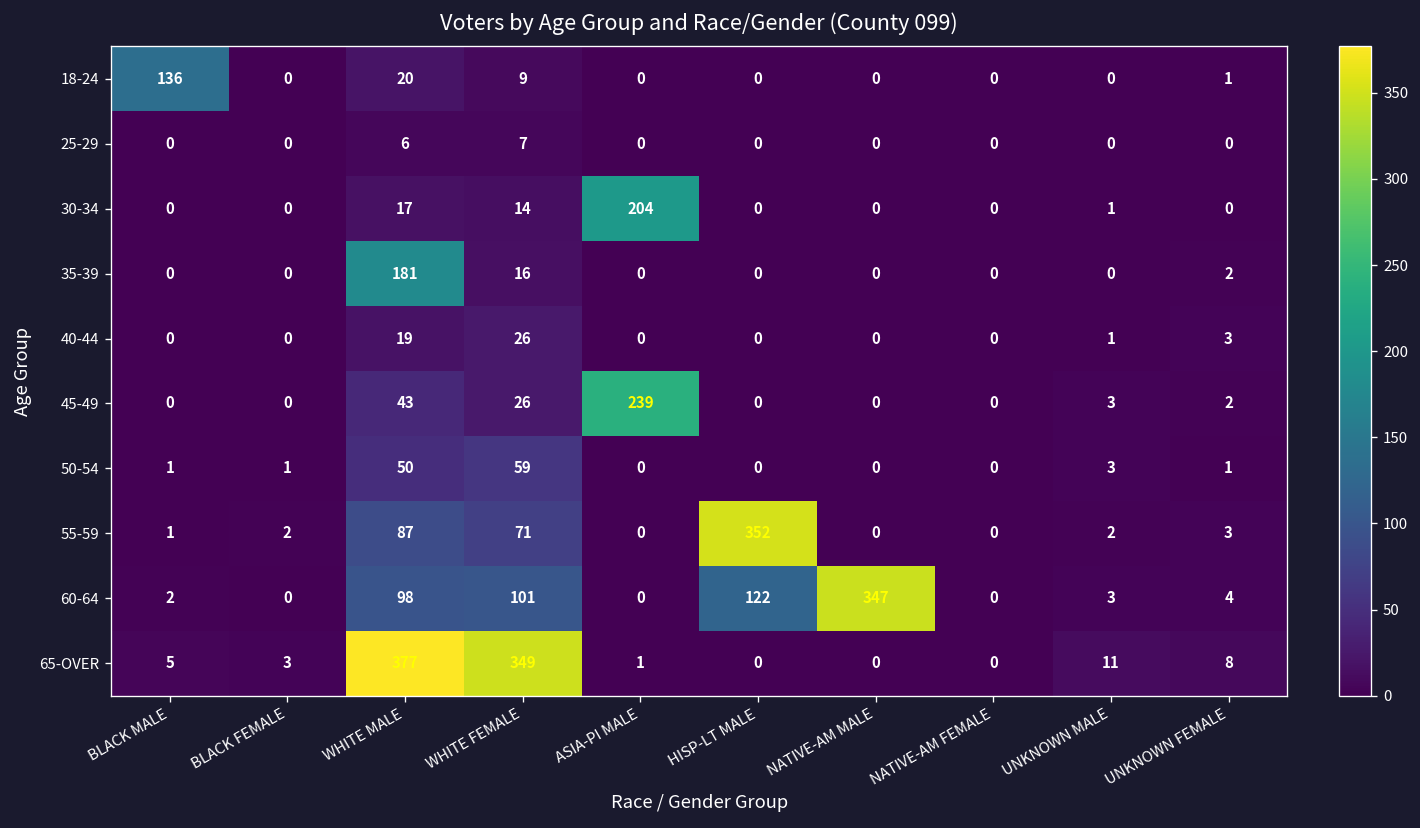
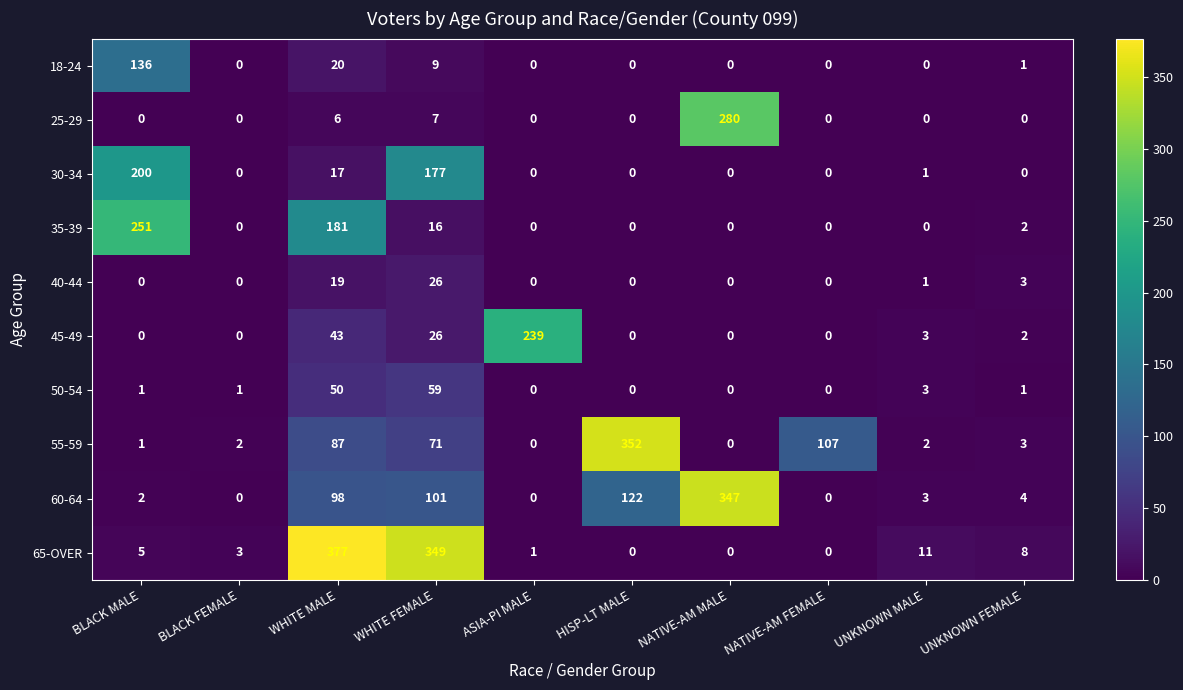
25-29, NATIVE-AM MALE: 0 -> 280
30-34, BLACK MALE: 0 -> 200
30-34, WHITE FEMALE: 14 -> 177
30-34, ASIA-PI MALE: 204 -> 0
35-39, BLACK MALE: 0 -> 251
55-59, NATIVE-AM FEMALE: 0 -> 107
